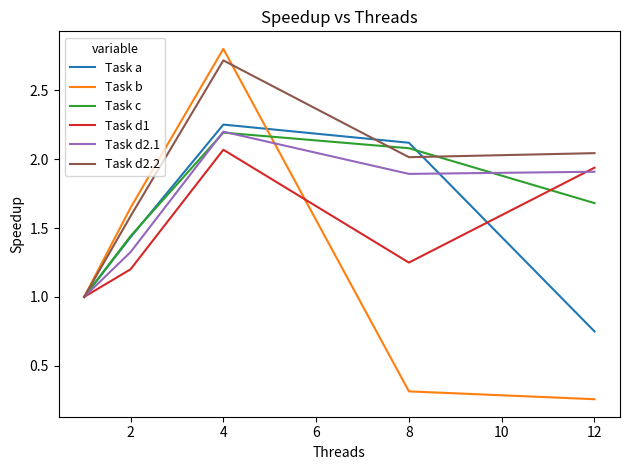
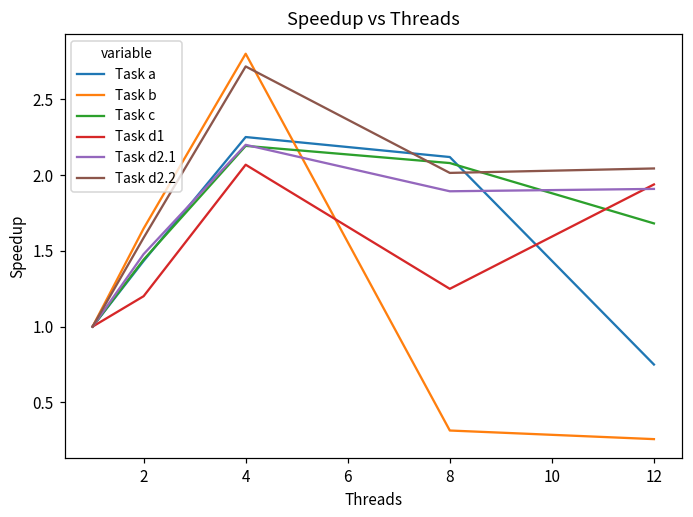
Task d2.1, 2: 1.33 -> 1.48
